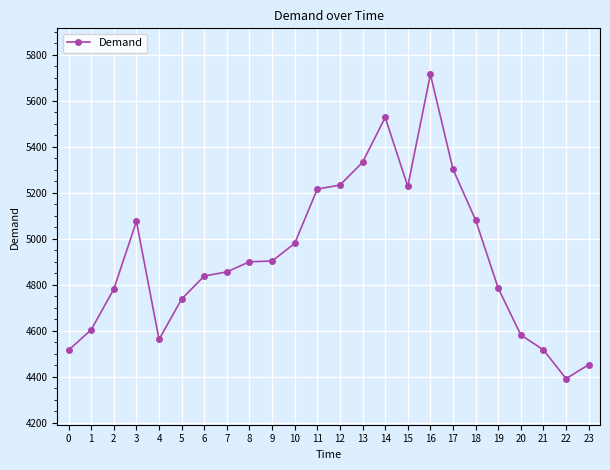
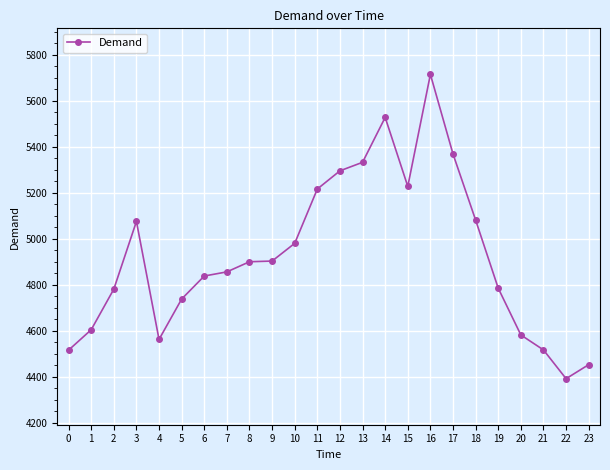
12: 5230 -> 5300
17: 5300 -> 5370
